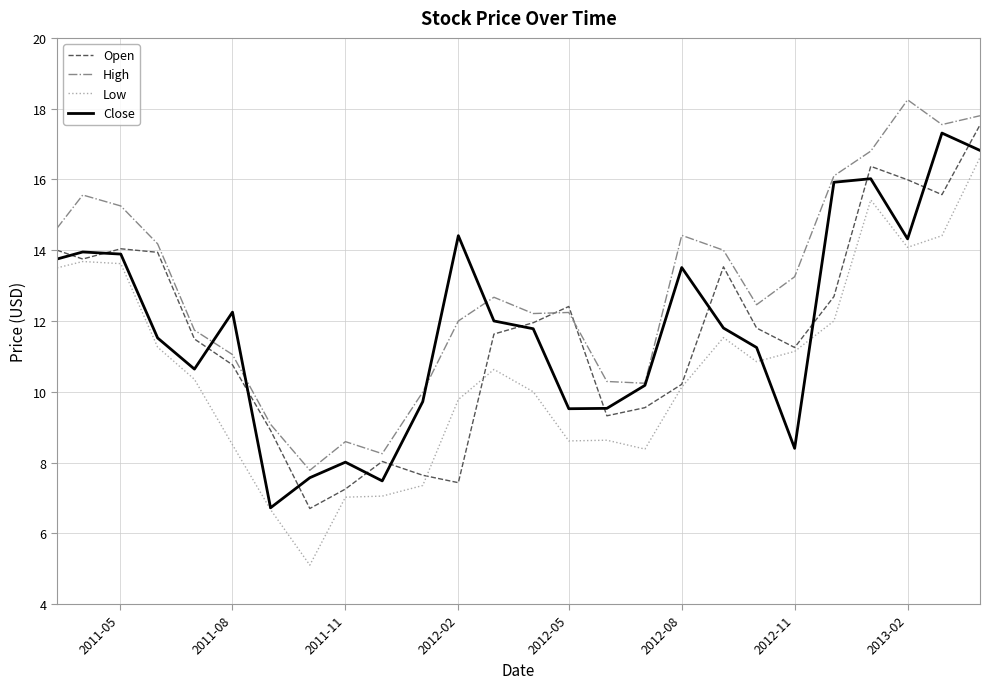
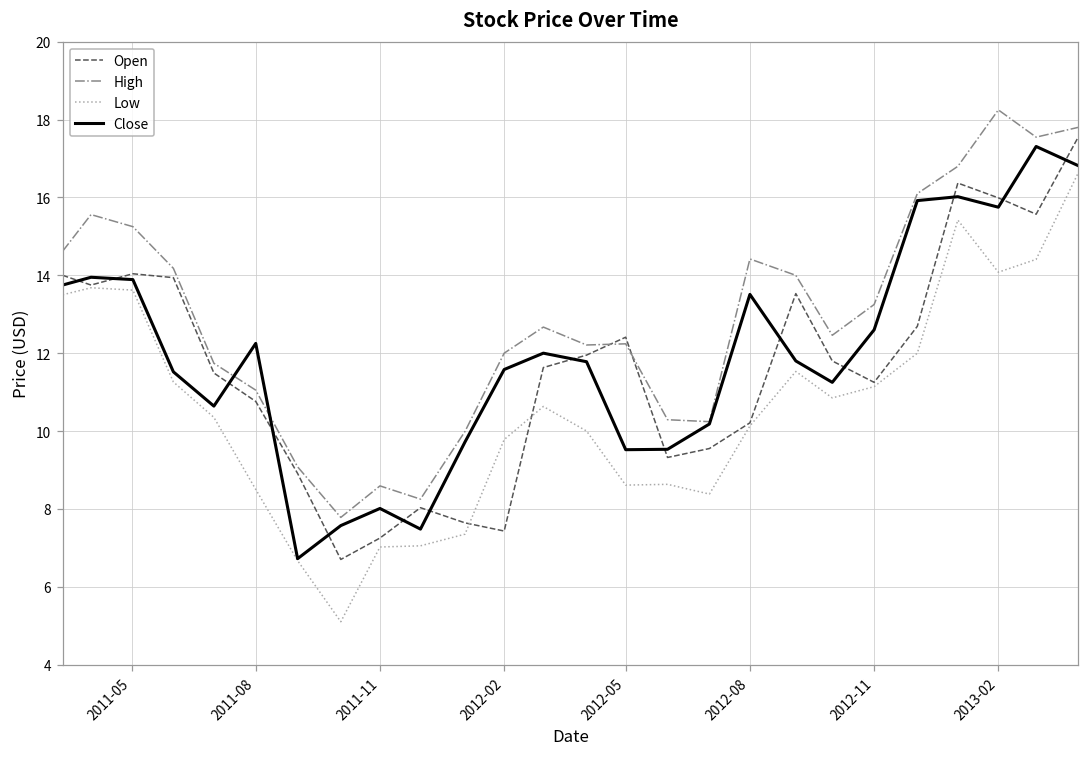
Close, 2012-02: 14.4 -> 11.6
Close, 2012-11: 8.4 -> 12.6
Close, 2013-02: 14.3 -> 15.8
